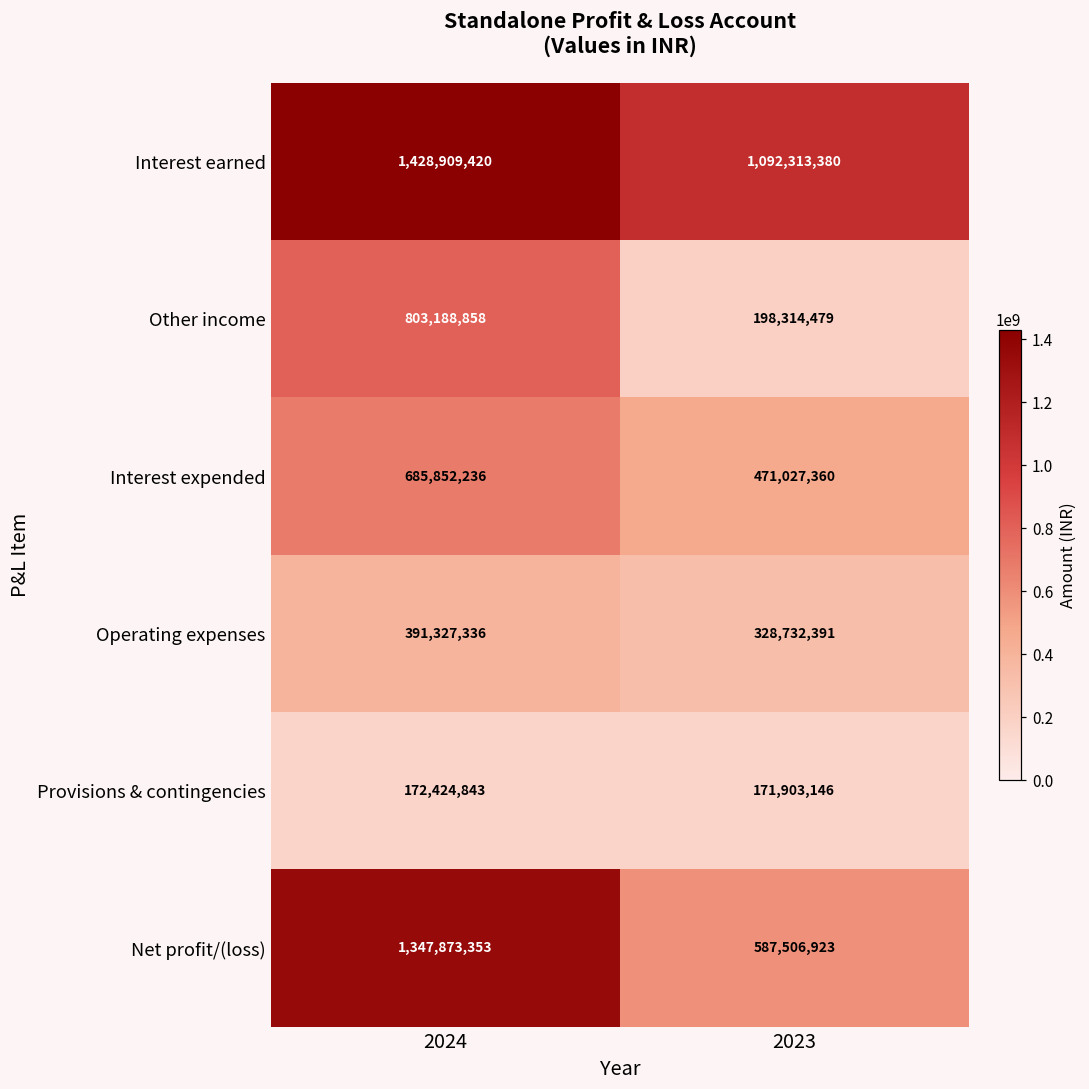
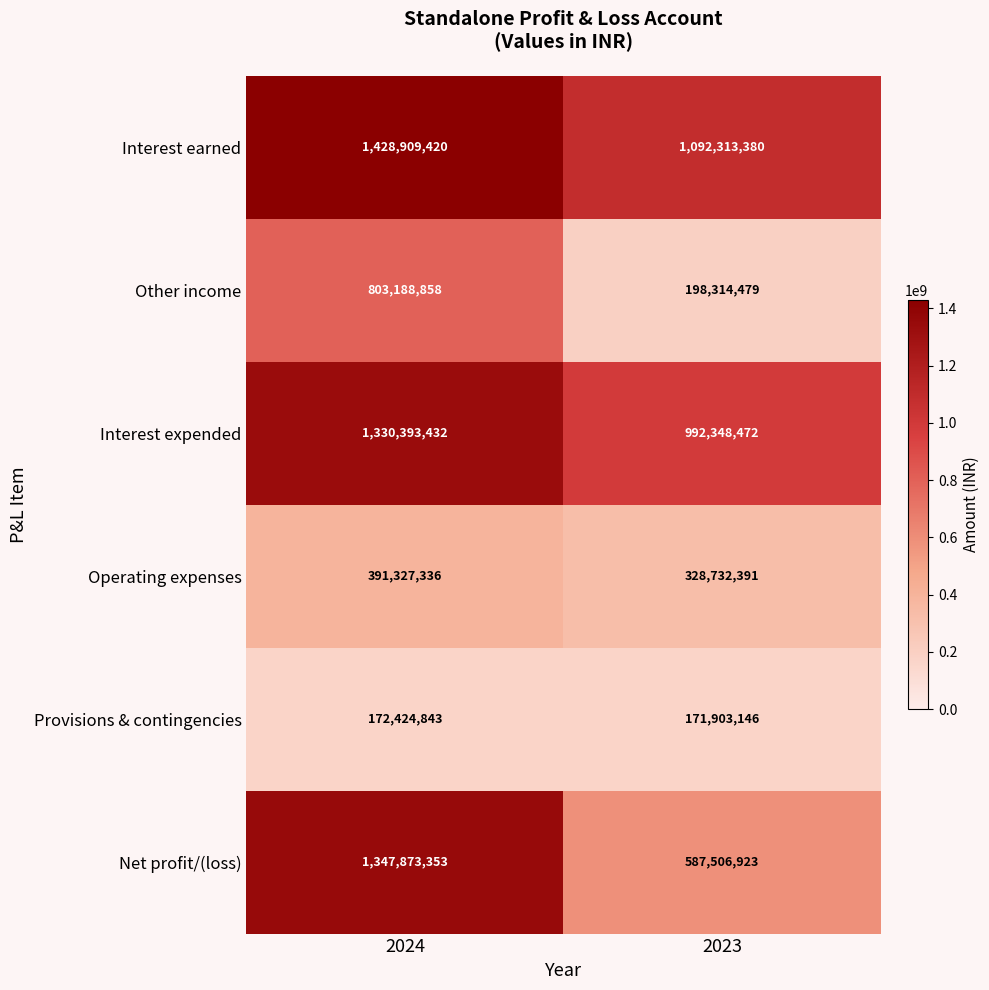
Interest expended, 2024: 685,852,236 -> 1,330,393,432
Interest expended, 2023: 471,027,360 -> 992,348,472
